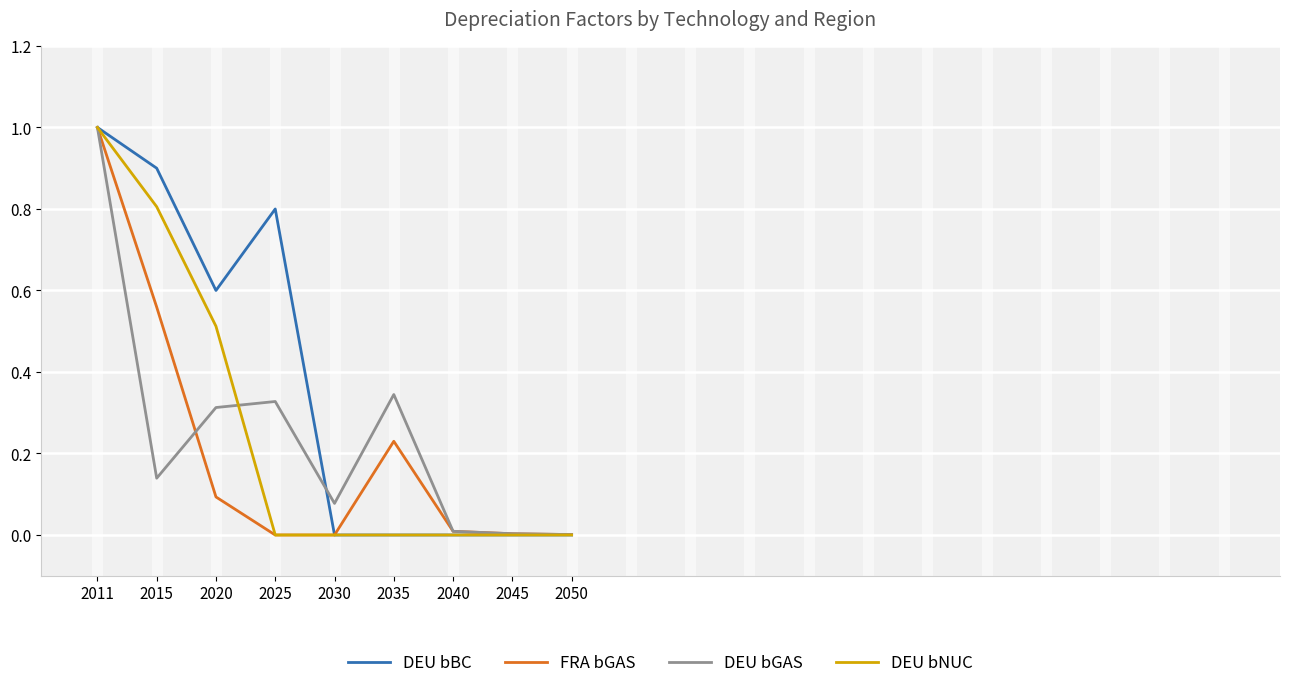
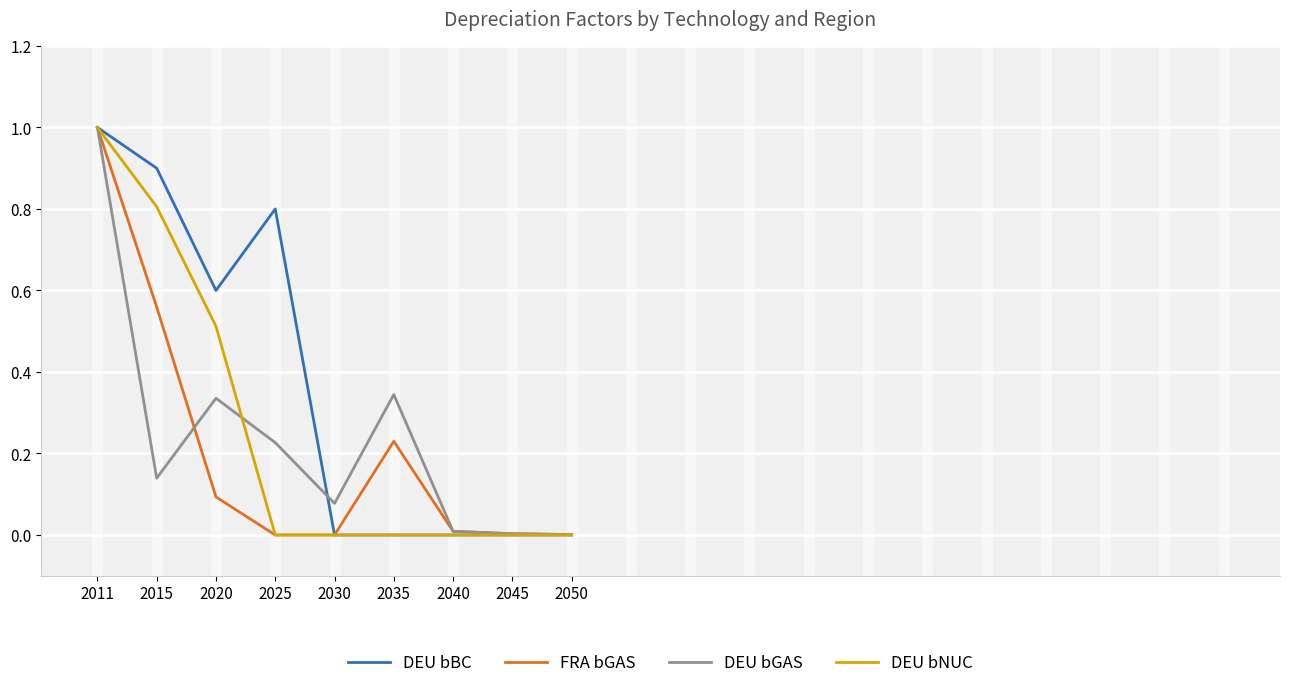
DEU bGAS, 2020: 0.31 -> 0.34
DEU bGAS, 2025: 0.33 -> 0.23
